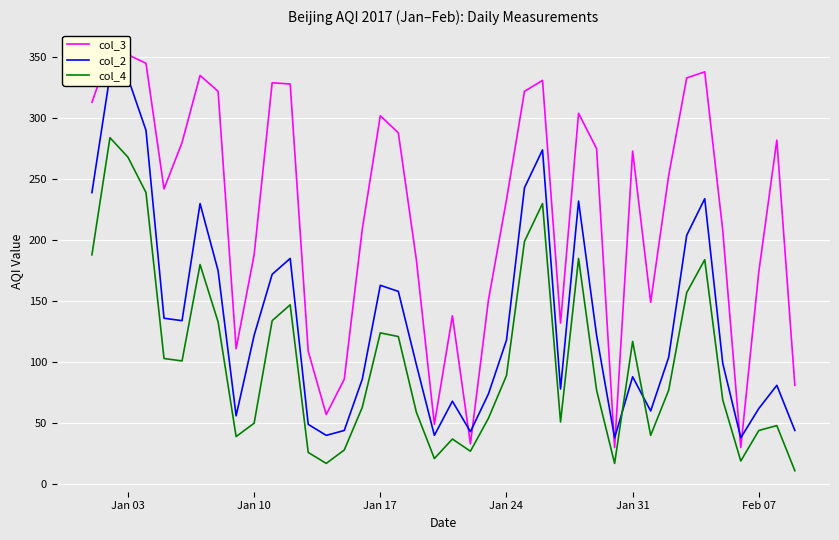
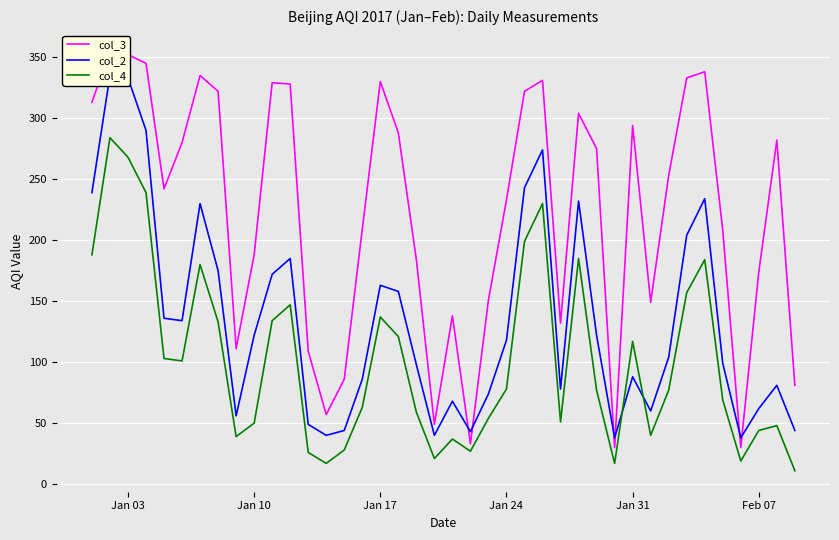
col_3, Jan 17: 302 -> 330
col_4, Jan 17: 124 -> 137
col_4, Jan 24: 89 -> 78
col_3, Jan 31: 273 -> 294
